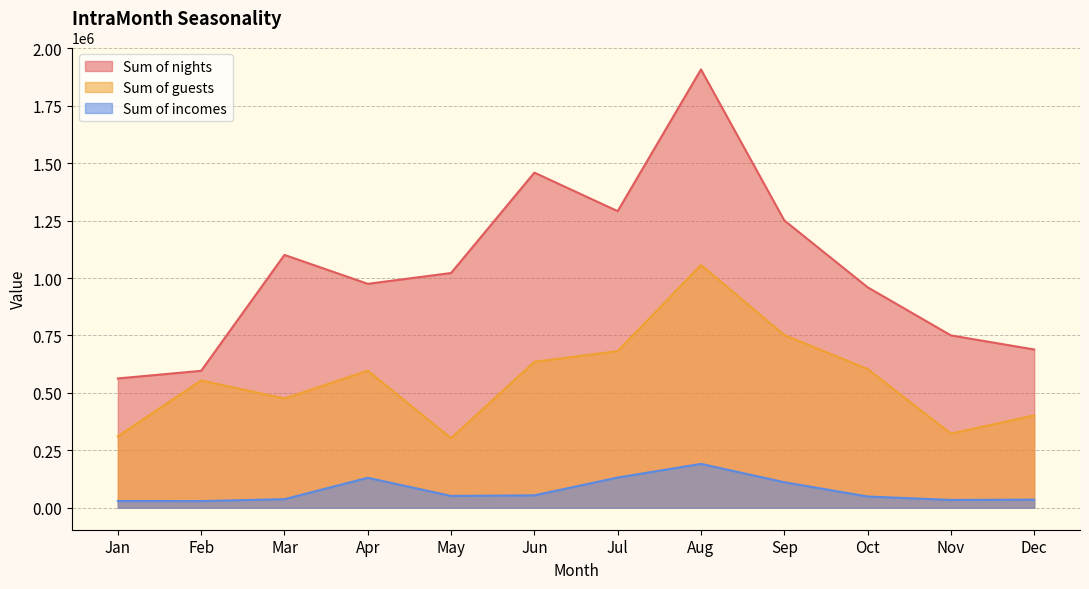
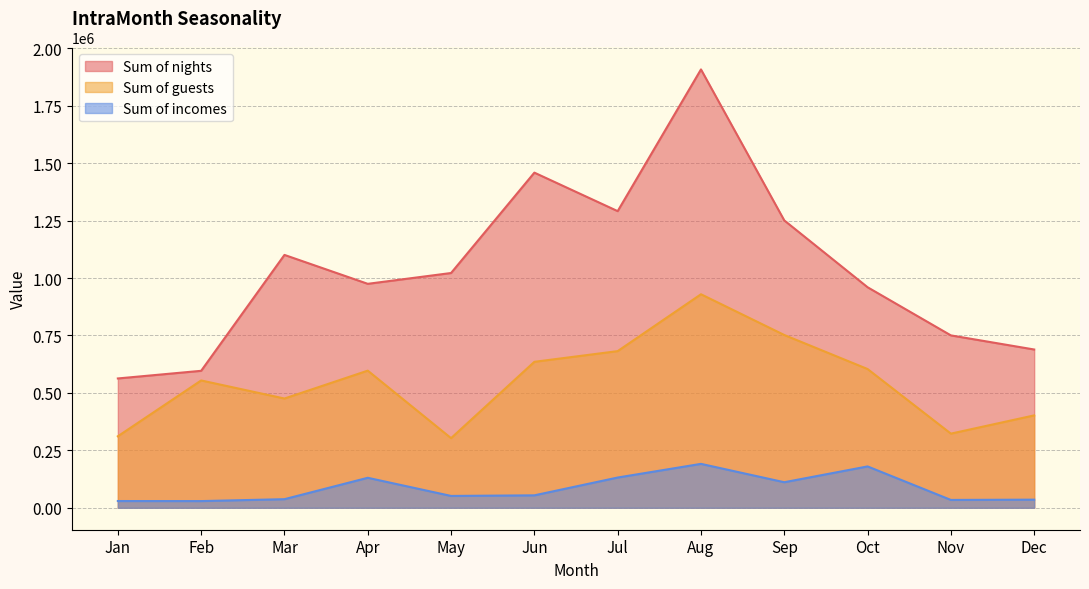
Sum of guests, Aug: 1060000 -> 930000
Sum of incomes, Oct: 50000 -> 180000
